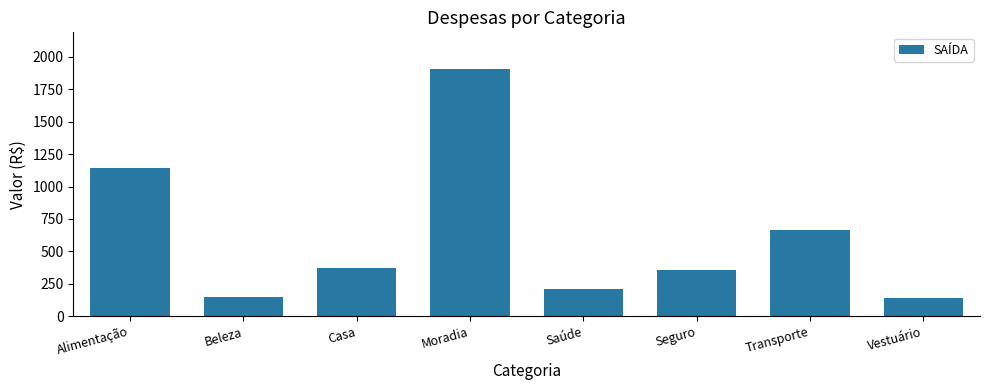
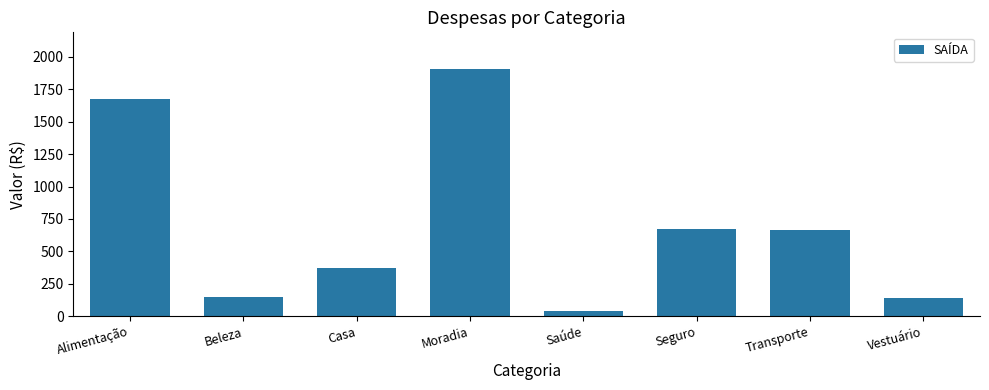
Alimentação: 1150 -> 1670
Saúde: 210 -> 40
Seguro: 360 -> 680
